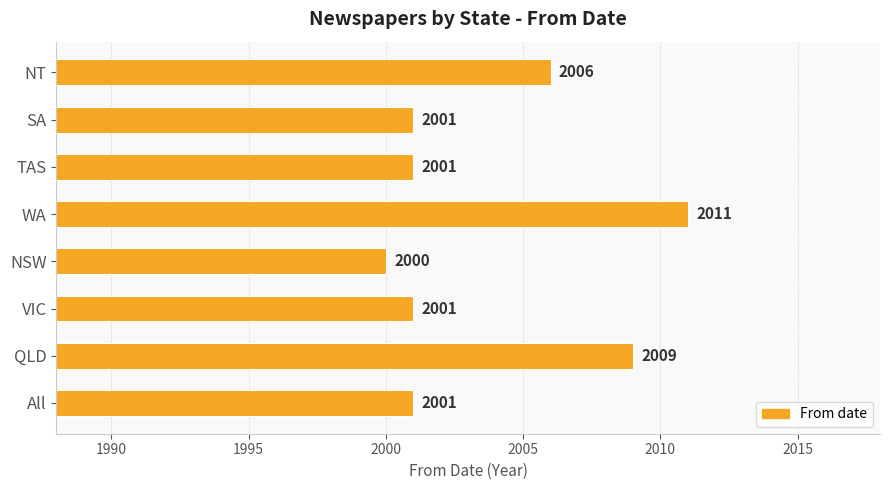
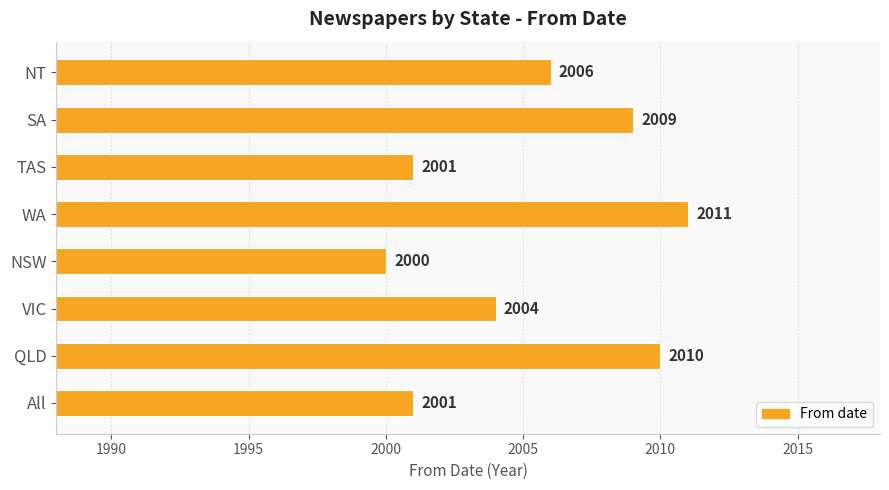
SA: 2001 -> 2009
VIC: 2001 -> 2004
QLD: 2009 -> 2010
